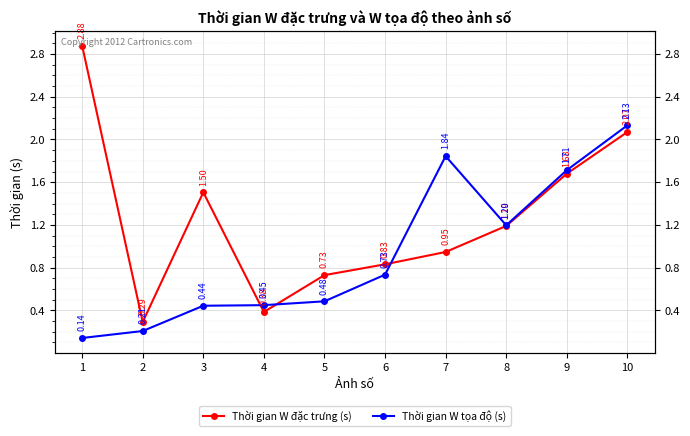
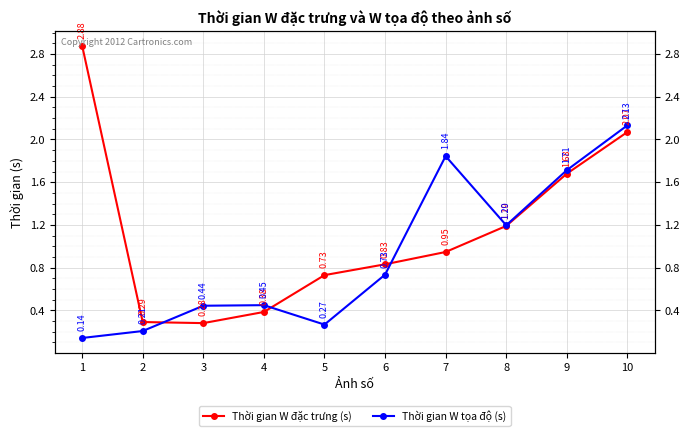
Thời gian W đặc trưng (s), 3: 1.50 -> 0.28
Thời gian W tọa độ (s), 5: 0.48 -> 0.27
